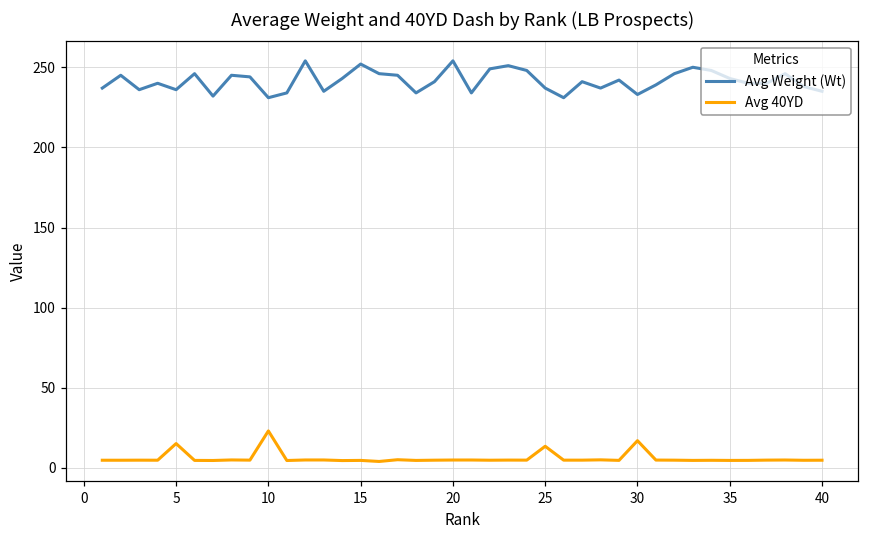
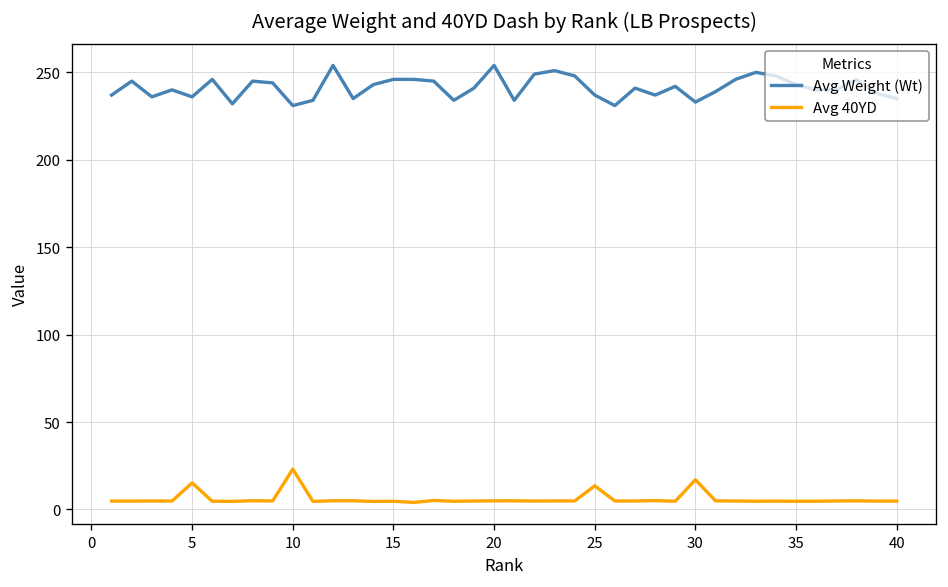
Avg Weight (Wt), 15: 252 -> 246
